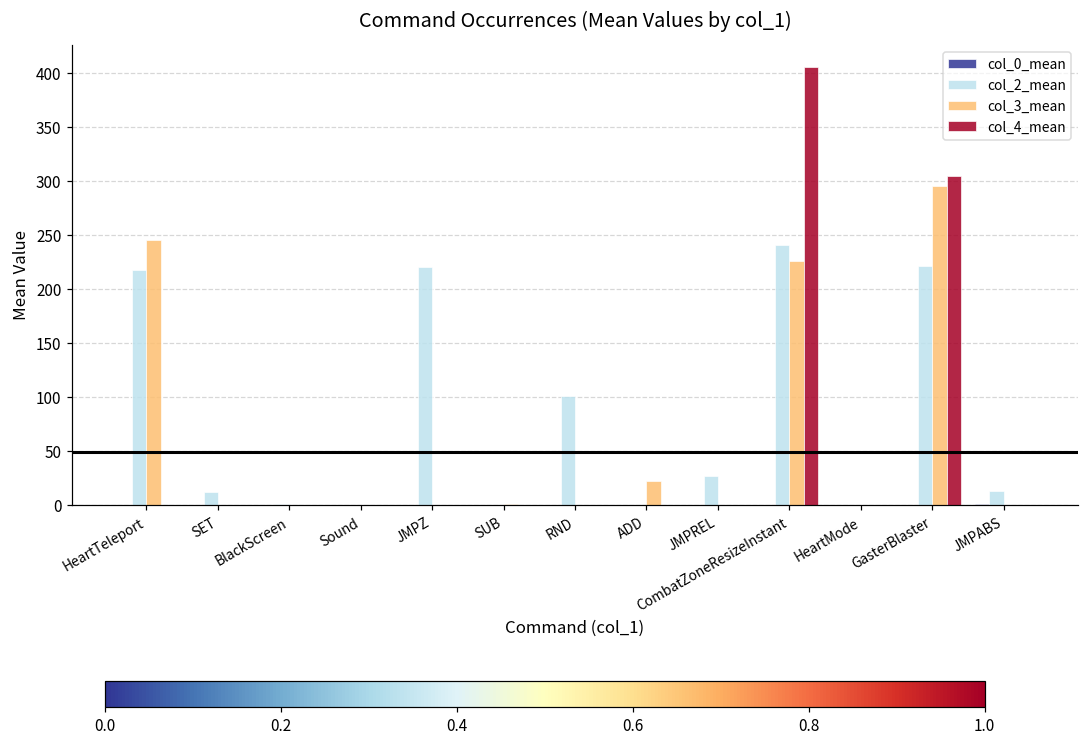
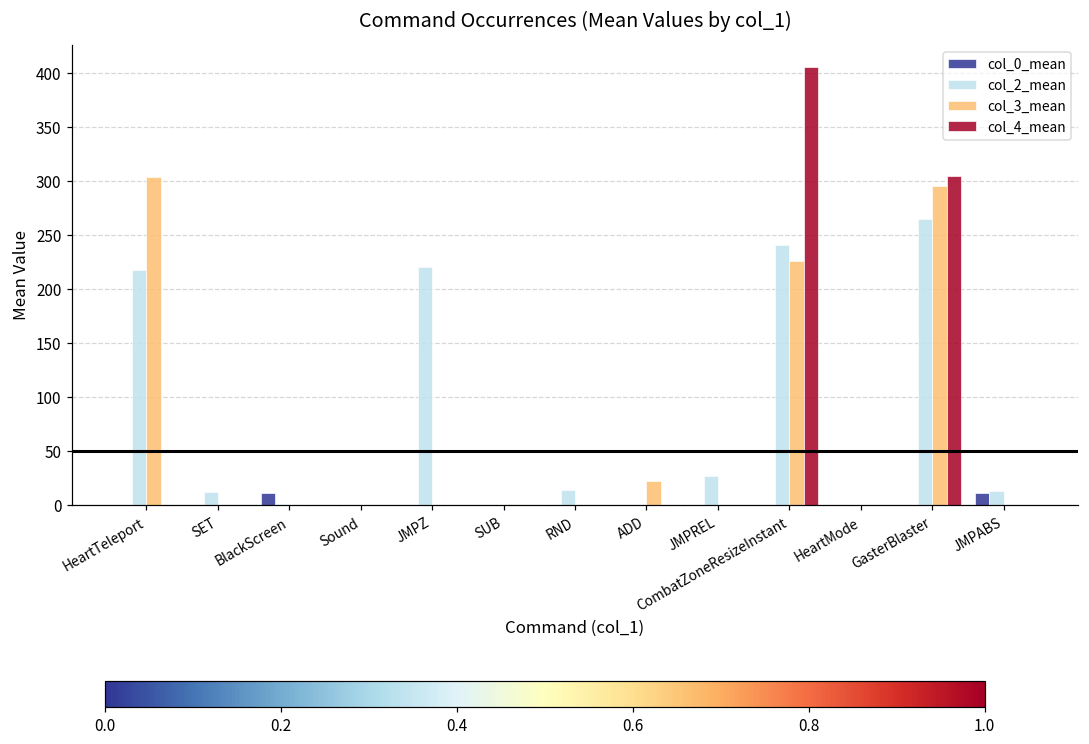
col_3_mean, HeartTeleport: 250 -> 300
col_0_mean, BlackScreen: 0 -> 10
col_2_mean, RND: 100 -> 10
col_2_mean, GasterBlaster: 220 -> 270
col_0_mean, JMPABS: 0 -> 10
